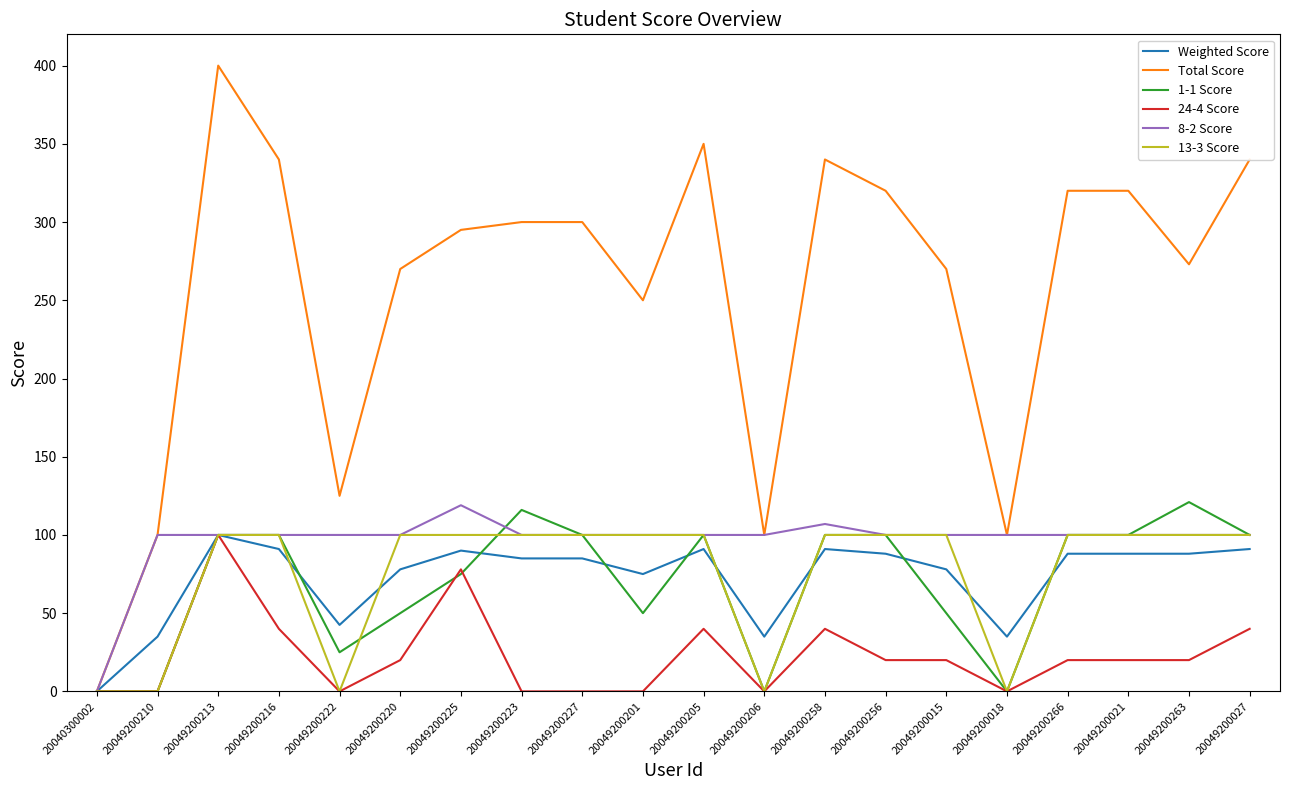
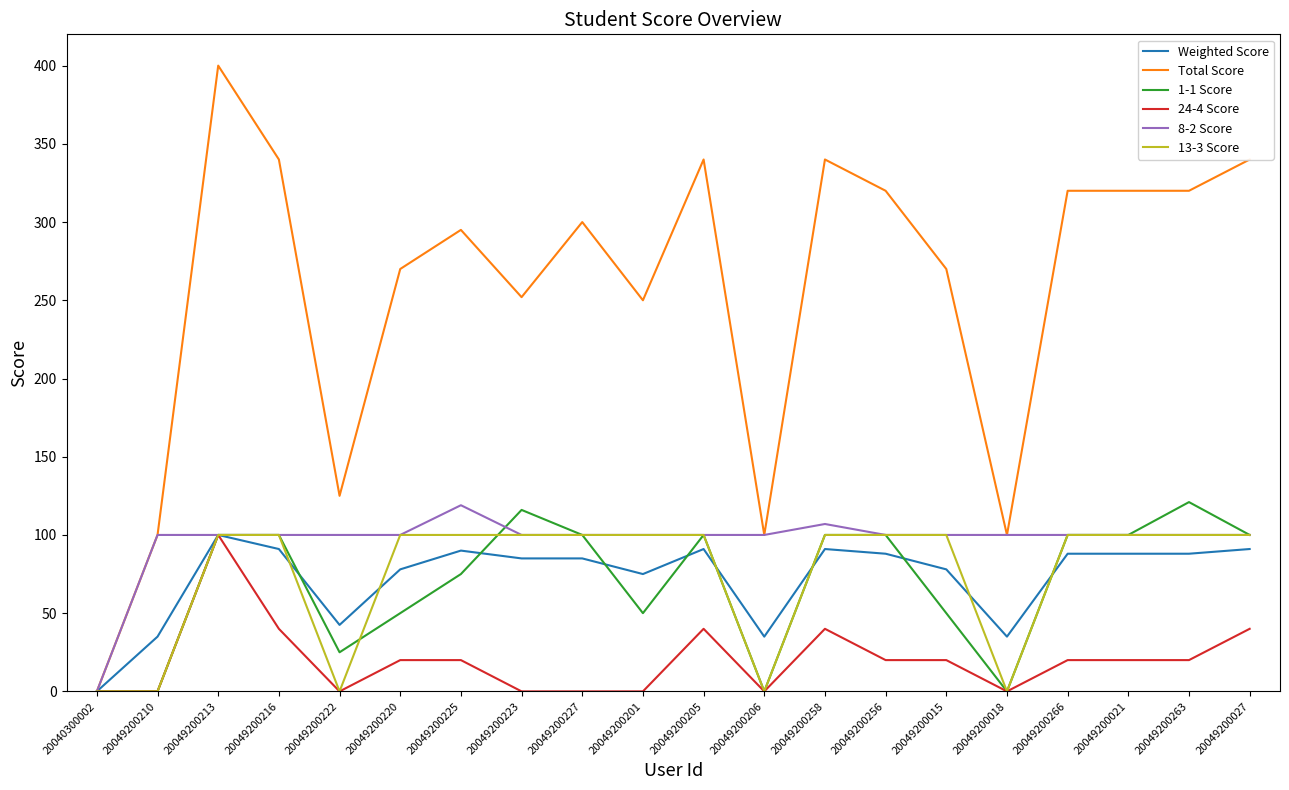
24-4 Score, 20049200225: 78 -> 20
Total Score, 20049200223: 300 -> 252
Total Score, 20049200205: 350 -> 340
Total Score, 20049200263: 273 -> 320
